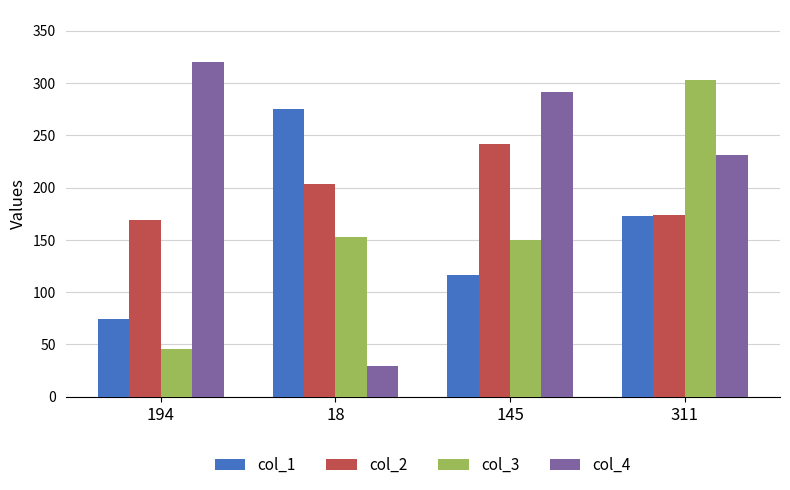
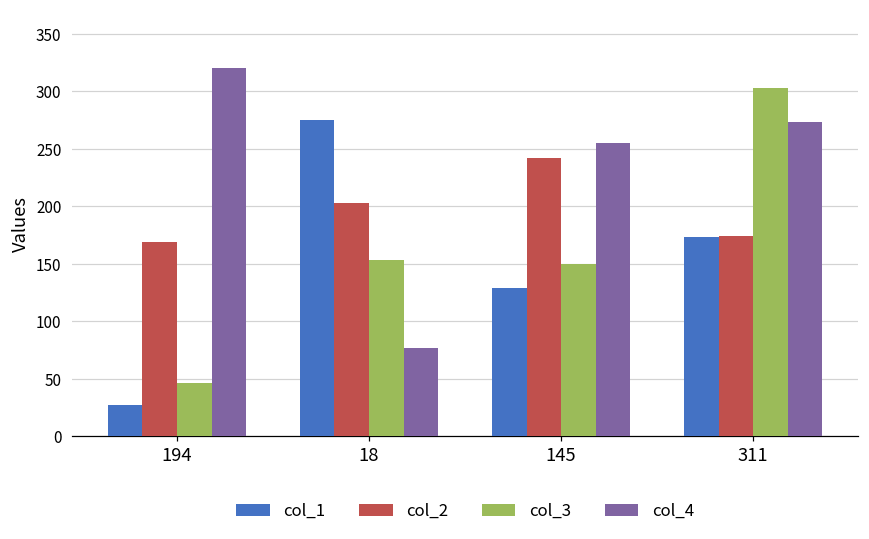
col_1, 194: 74 -> 27
col_4, 18: 29 -> 77
col_1, 145: 116 -> 129
col_4, 145: 291 -> 255
col_4, 311: 231 -> 273
